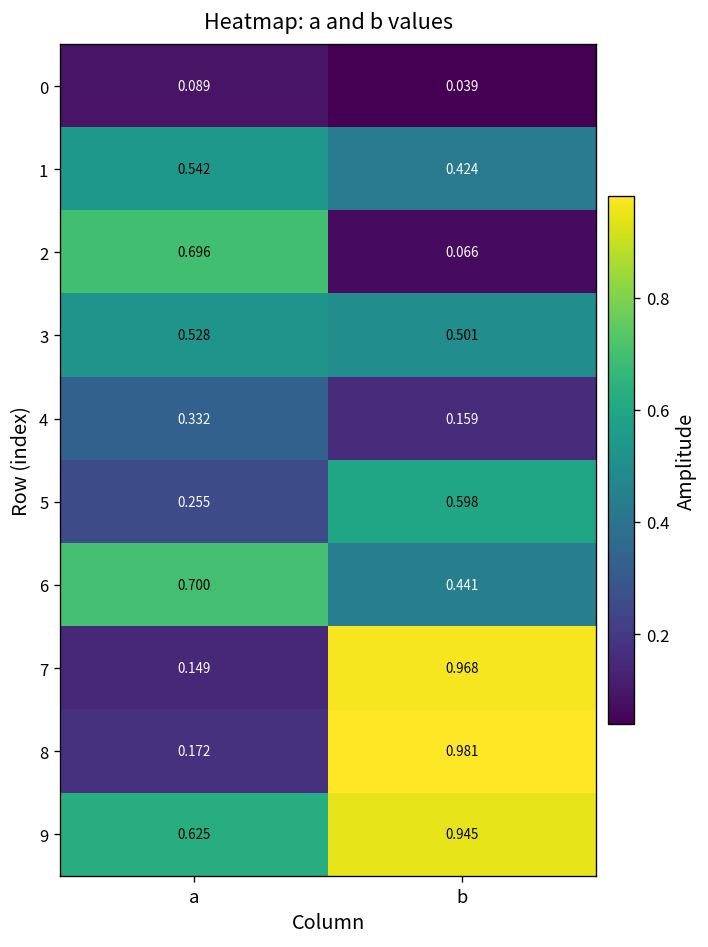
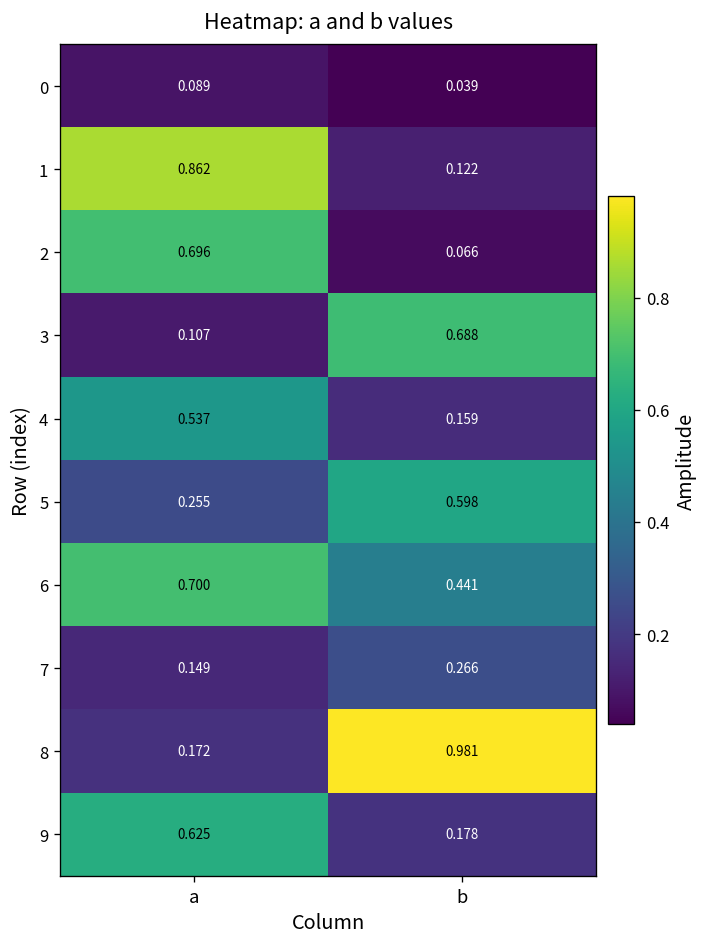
1, a: 0.542 -> 0.862
1, b: 0.424 -> 0.122
3, a: 0.528 -> 0.107
3, b: 0.501 -> 0.688
4, a: 0.332 -> 0.537
7, b: 0.968 -> 0.266
9, b: 0.945 -> 0.178
